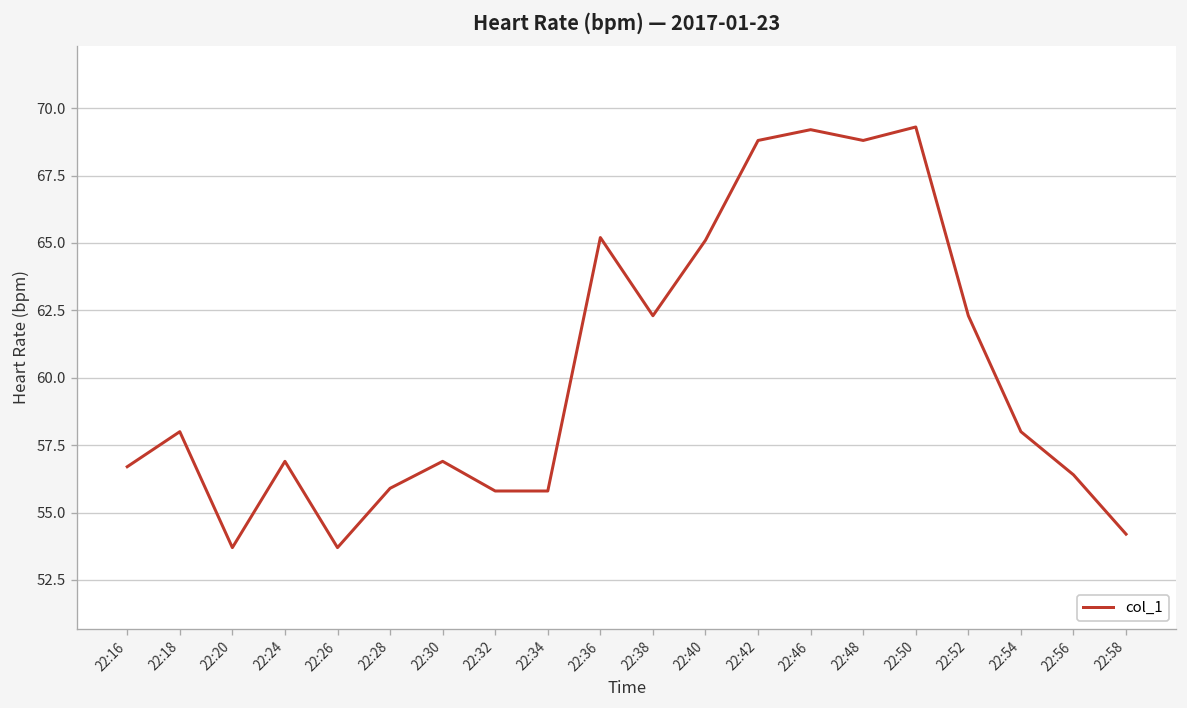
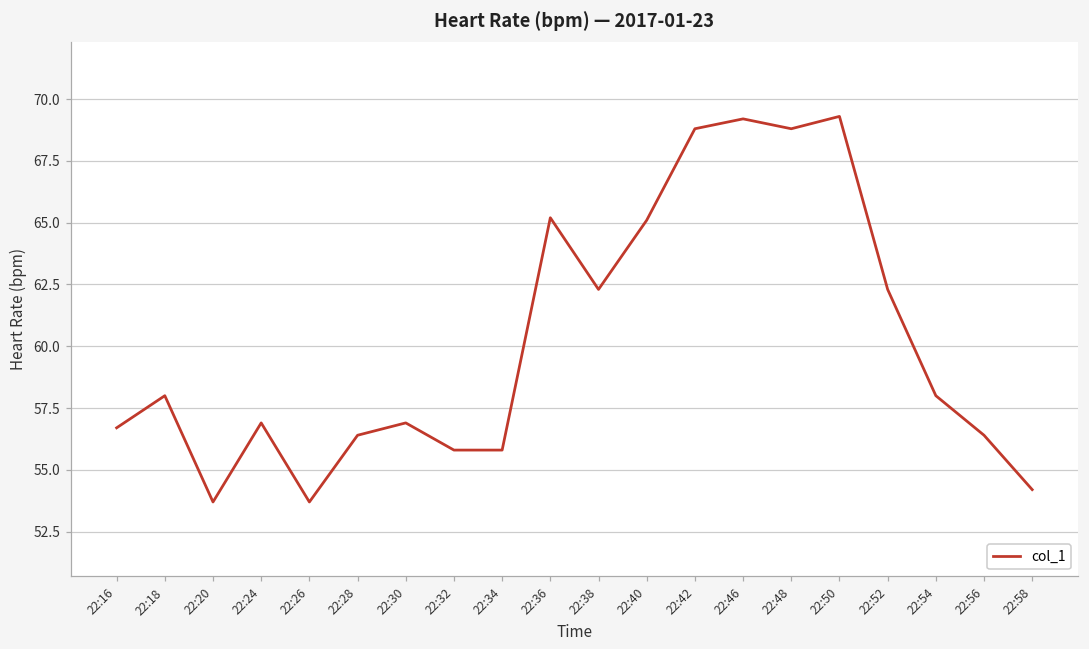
22:28: 55.9 -> 56.4
